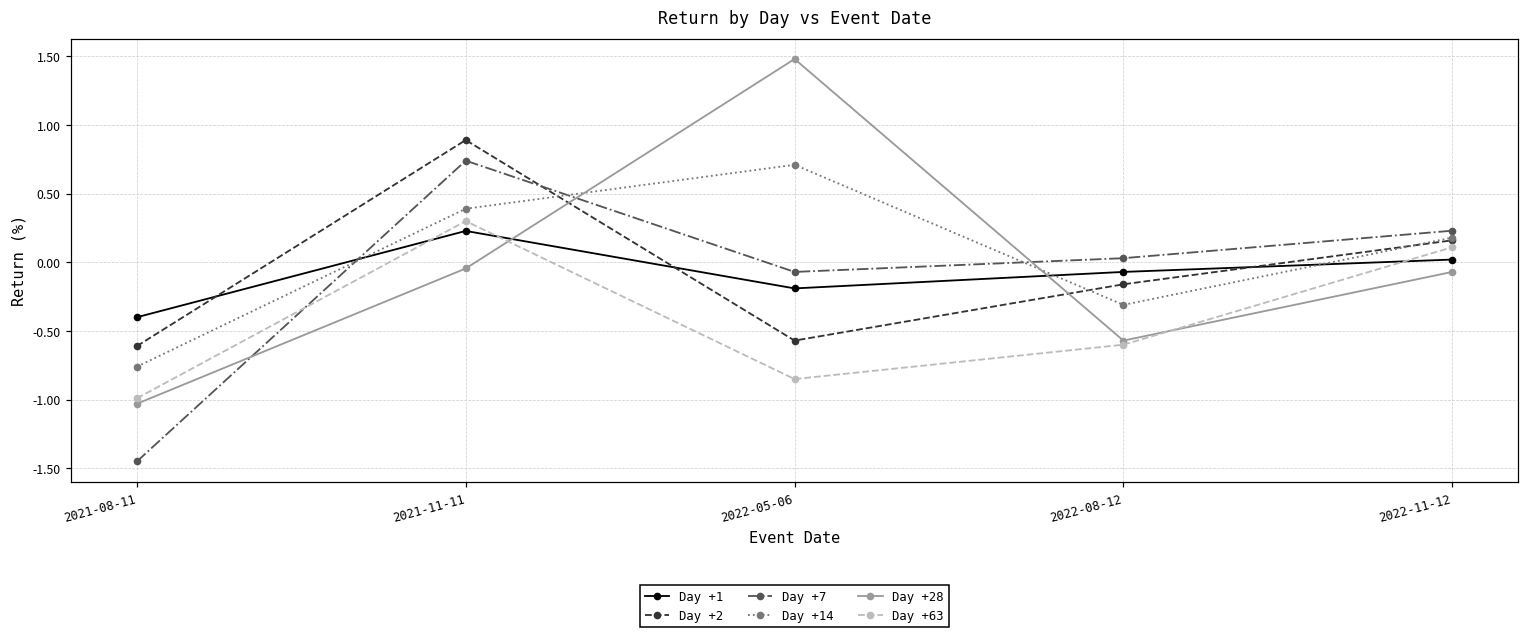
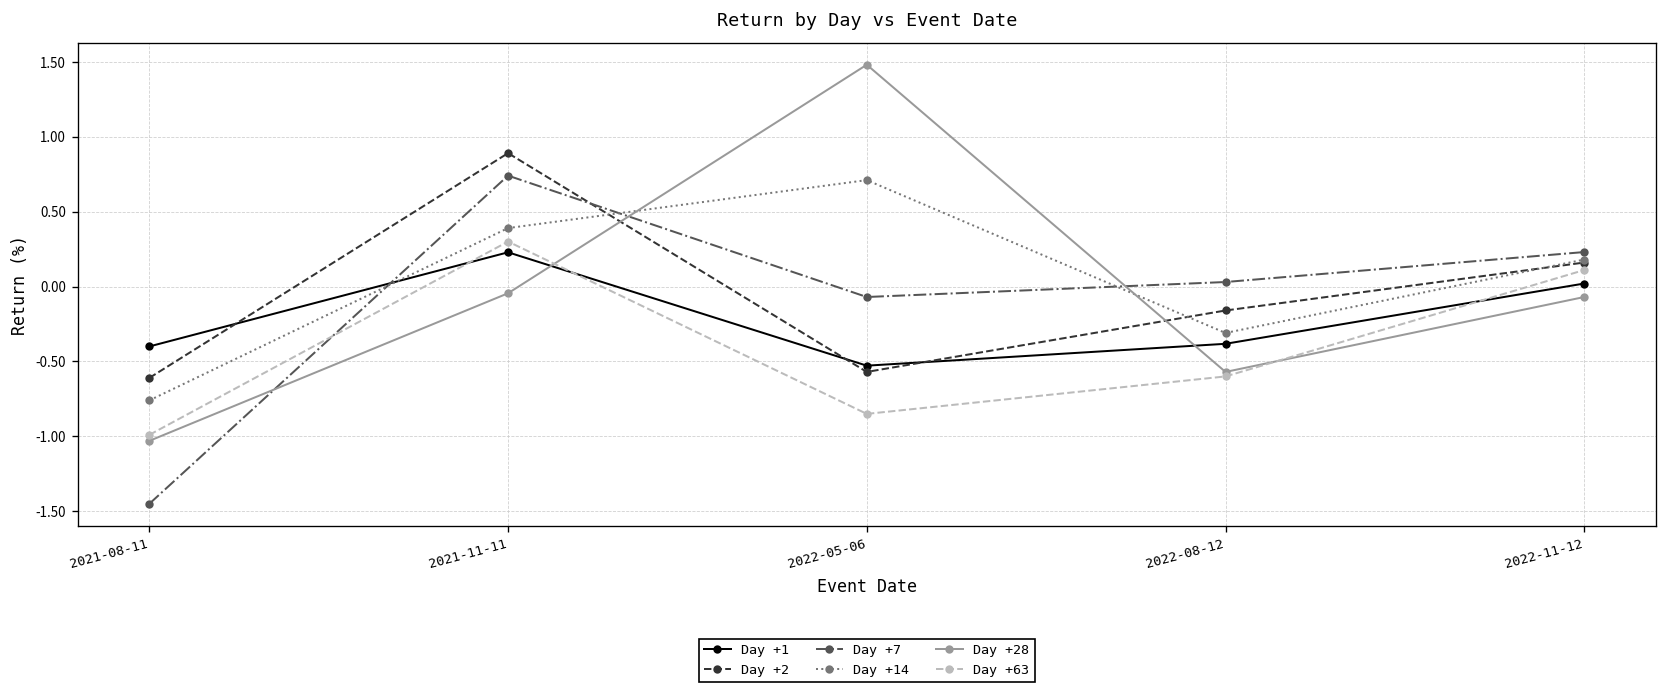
Day +1, 2022-05-06: -0.19 -> -0.53
Day +1, 2022-08-12: -0.07 -> -0.38
